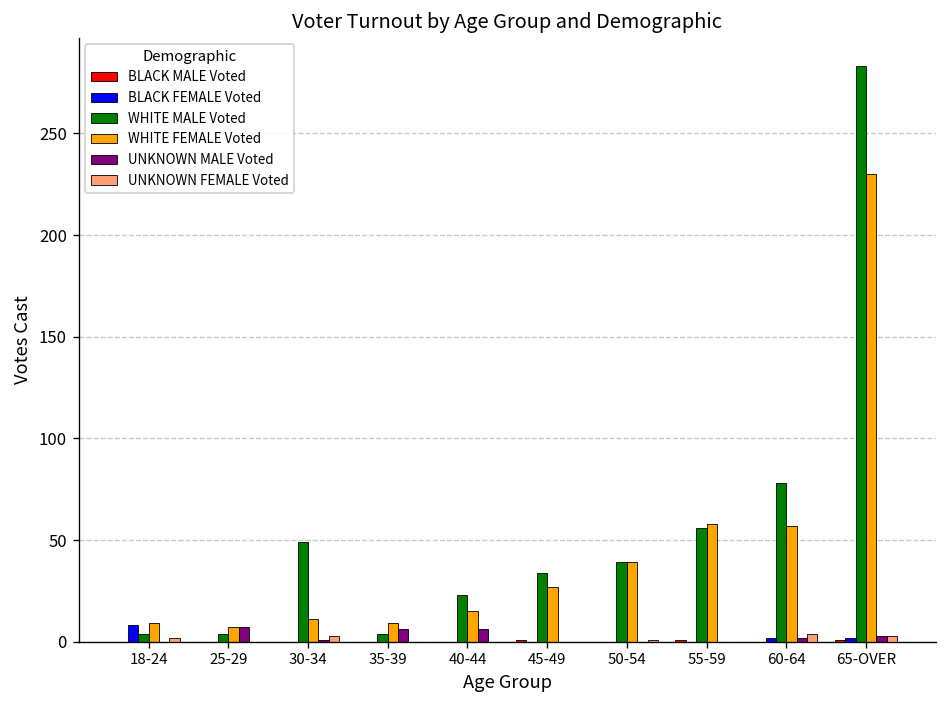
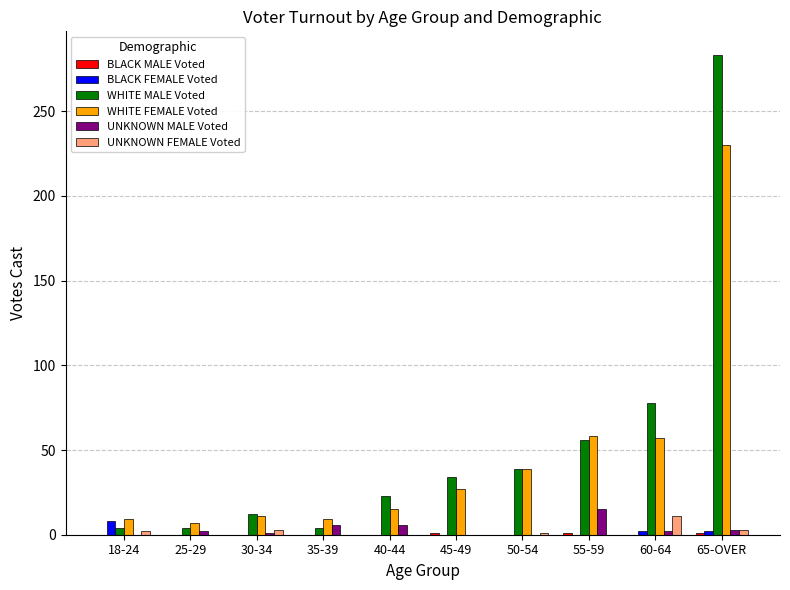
UNKNOWN MALE Voted, 25-29: 7 -> 2
WHITE MALE Voted, 30-34: 49 -> 12
UNKNOWN MALE Voted, 55-59: 0 -> 15
UNKNOWN FEMALE Voted, 60-64: 4 -> 11
